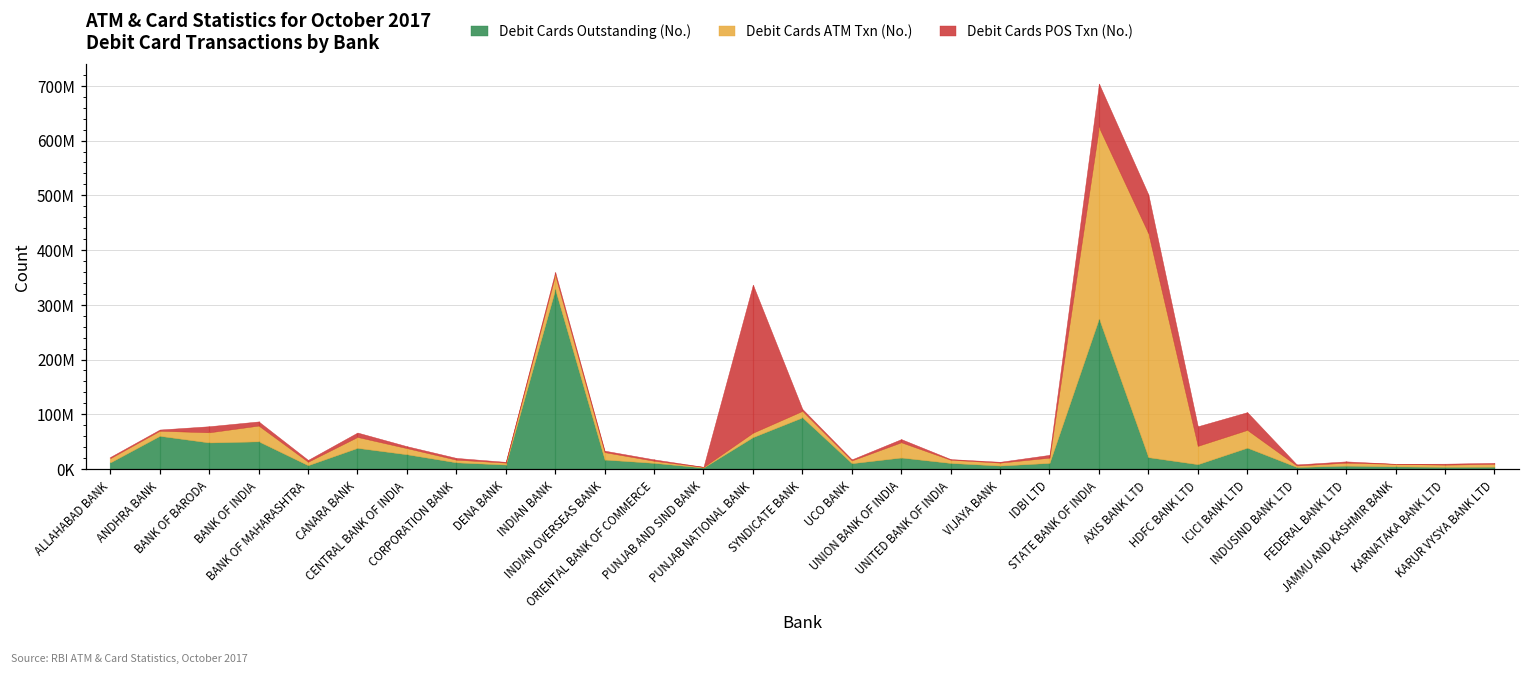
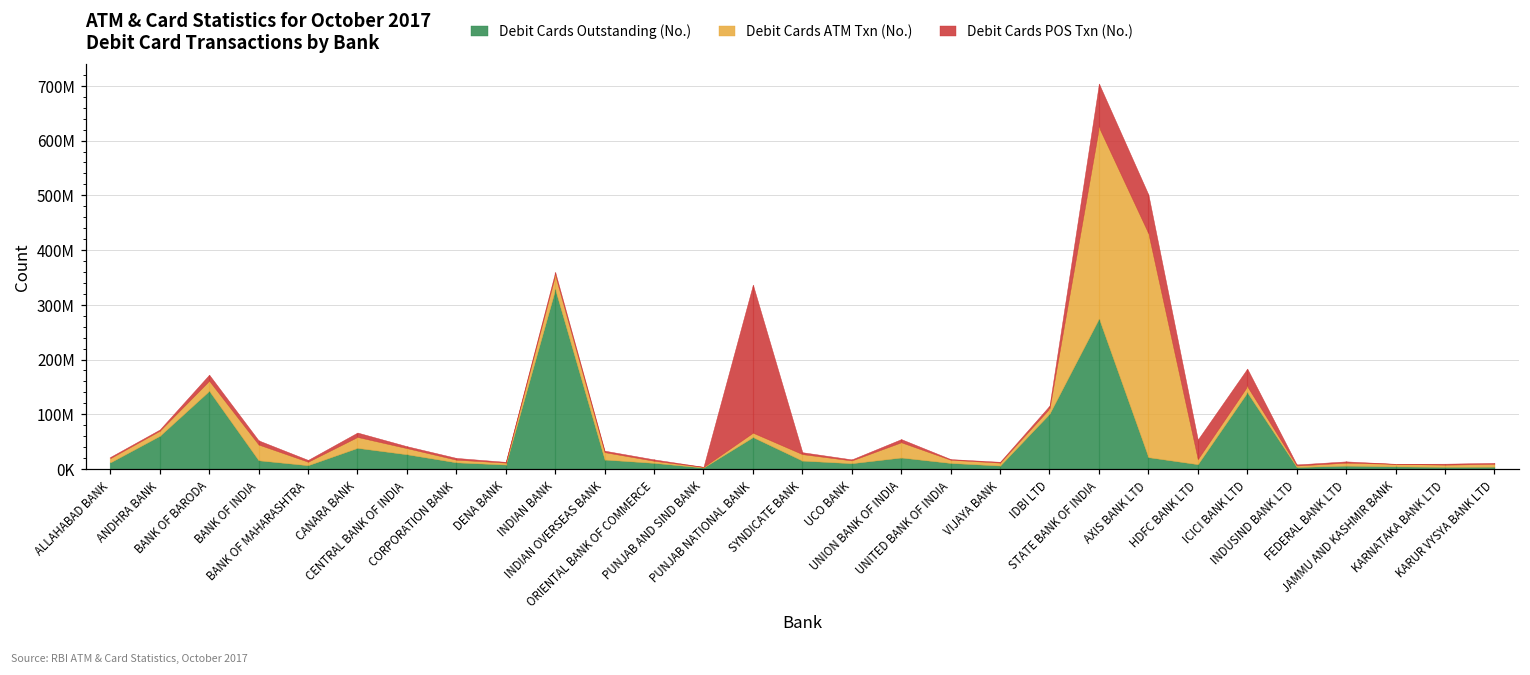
Debit Cards Outstanding (No.), BANK OF BARODA: 50000000 -> 140000000
Debit Cards Outstanding (No.), BANK OF INDIA: 50000000 -> 20000000
Debit Cards Outstanding (No.), SYNDICATE BANK: 90000000 -> 20000000
Debit Cards Outstanding (No.), IDBI LTD: 10000000 -> 100000000
Debit Cards ATM Txn (No.), HDFC BANK LTD: 30000000 -> 10000000
Debit Cards Outstanding (No.), ICICI BANK LTD: 40000000 -> 140000000
Debit Cards ATM Txn (No.), ICICI BANK LTD: 30000000 -> 10000000
